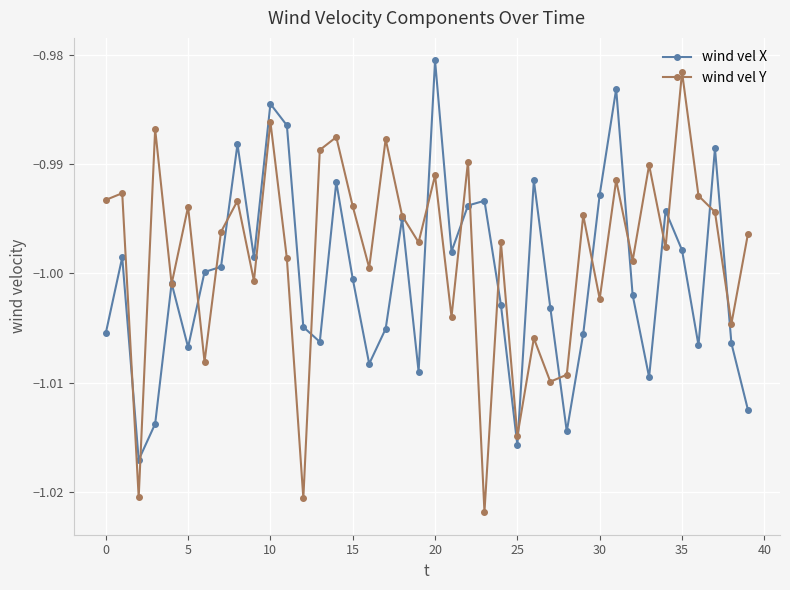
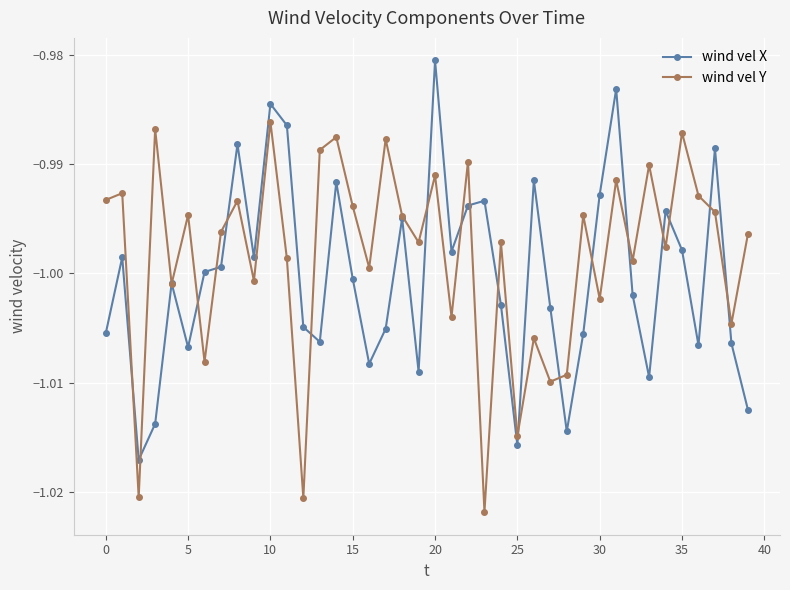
wind vel Y, 5: -0.9939 -> -0.9947
wind vel Y, 35: -0.9816 -> -0.9871
